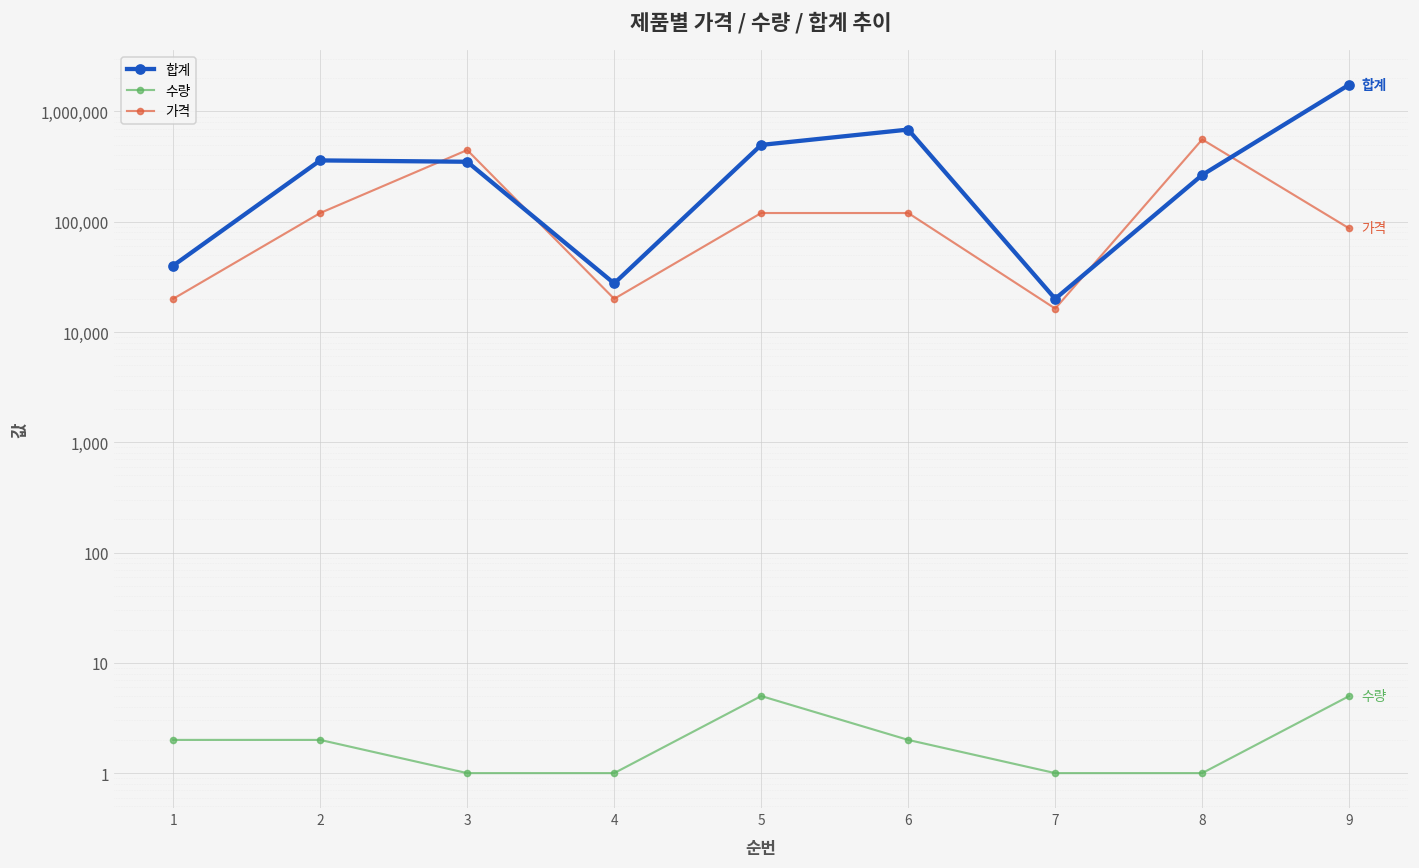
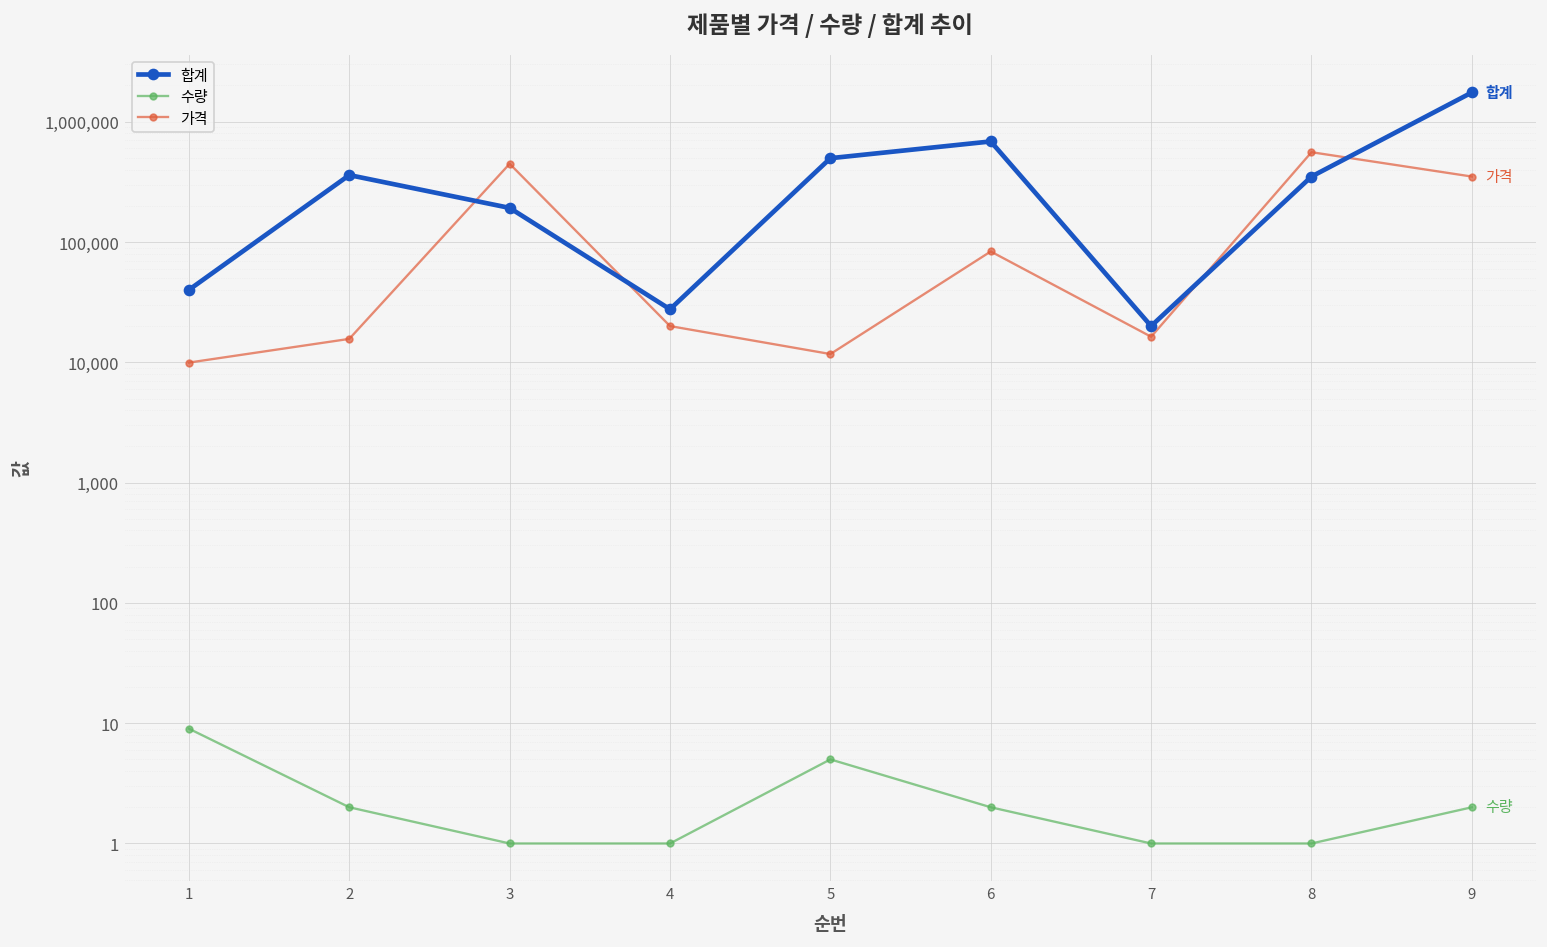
수량, 1: 2 -> 9
가격, 1: 20,000 -> 10,000
가격, 2: 120,000 -> 16,000
합계, 3: 350,000 -> 190,000
가격, 5: 120,000 -> 12,000
가격, 6: 120,000 -> 80,000
합계, 8: 270,000 -> 350,000
수량, 9: 5 -> 2
가격, 9: 90,000 -> 350,000
